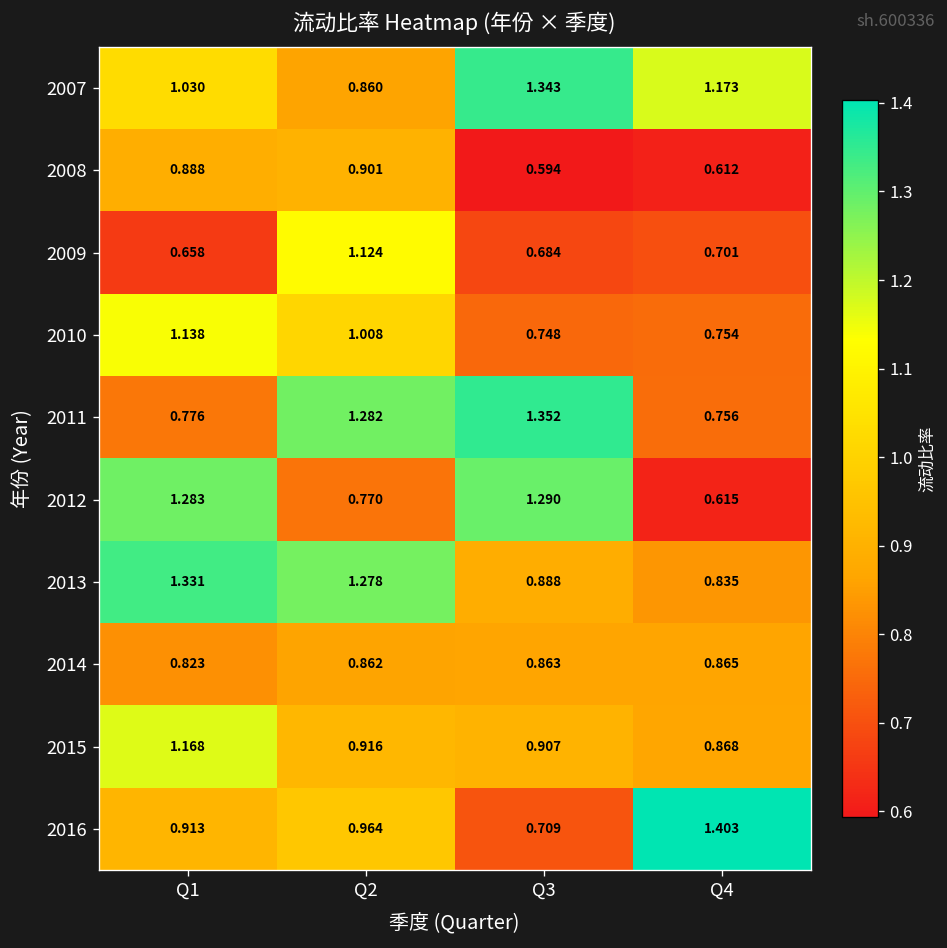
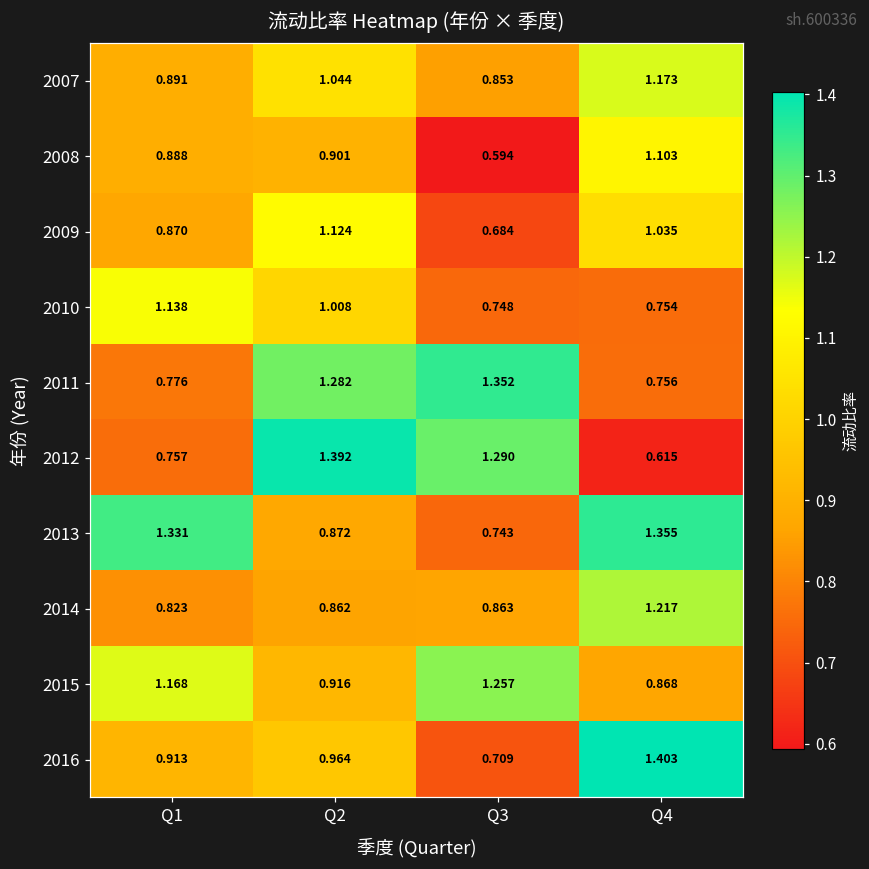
2007, Q1: 1.030 -> 0.891
2007, Q2: 0.860 -> 1.044
2007, Q3: 1.343 -> 0.853
2008, Q4: 0.612 -> 1.103
2009, Q1: 0.658 -> 0.870
2009, Q4: 0.701 -> 1.035
2012, Q1: 1.283 -> 0.757
2012, Q2: 0.770 -> 1.392
2013, Q2: 1.278 -> 0.872
2013, Q3: 0.888 -> 0.743
2013, Q4: 0.835 -> 1.355
2014, Q4: 0.865 -> 1.217
2015, Q3: 0.907 -> 1.257
